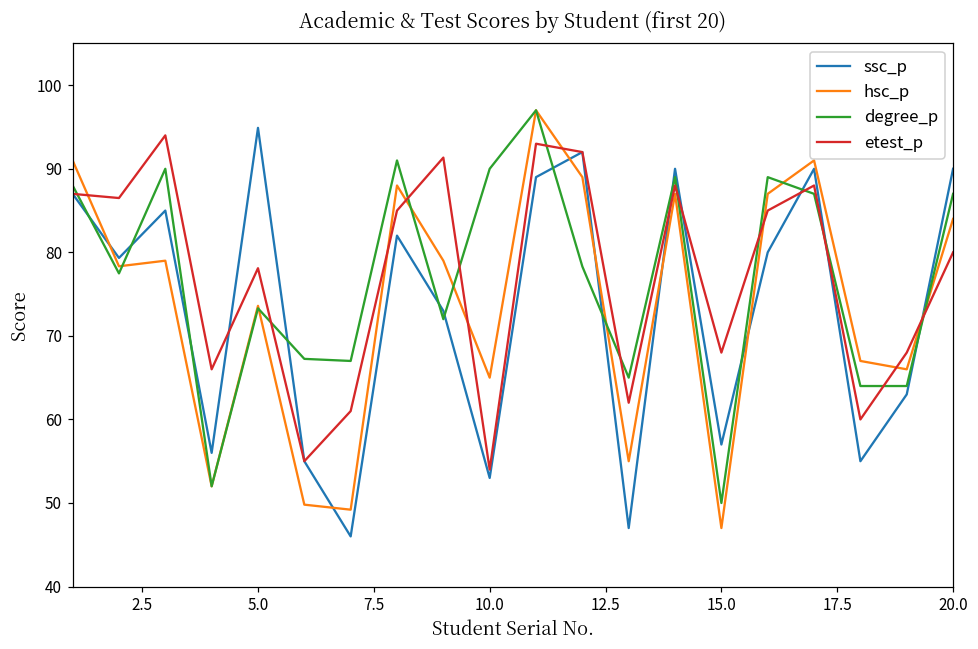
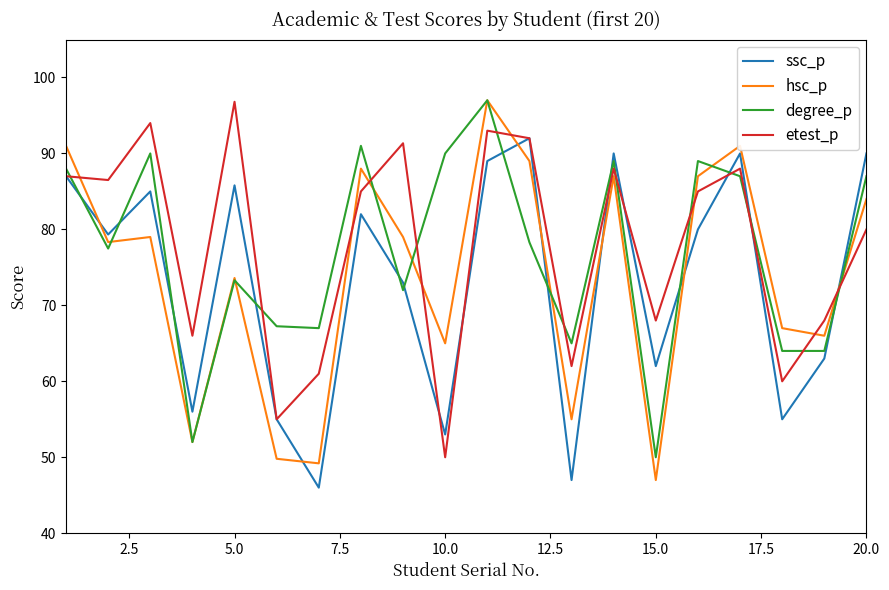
ssc_p, 5.0: 95 -> 86
etest_p, 5.0: 78 -> 97
etest_p, 10.0: 54 -> 50
ssc_p, 15.0: 57 -> 62
